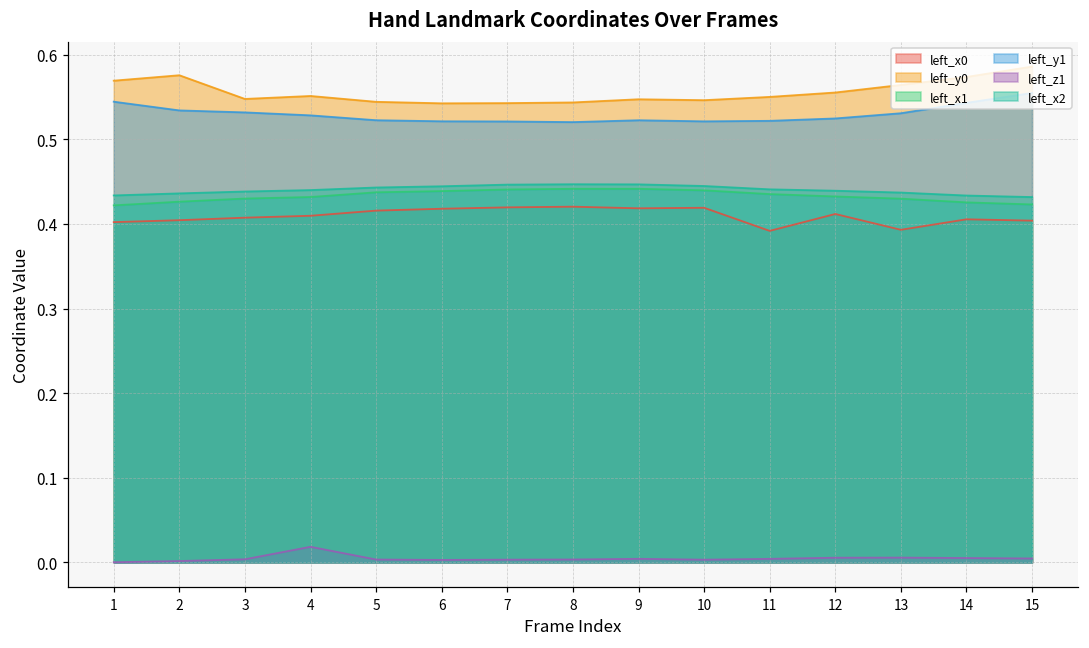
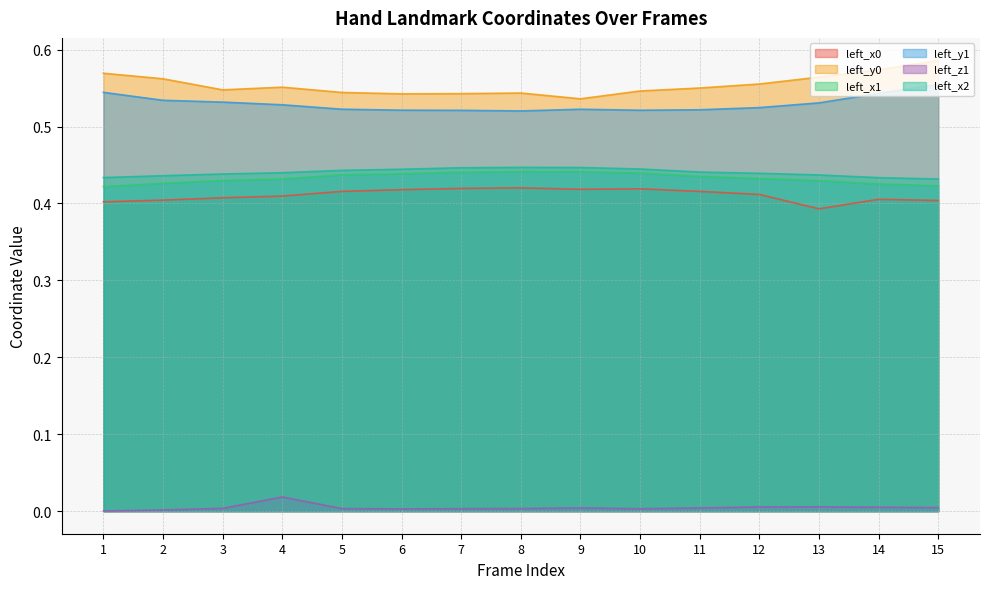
left_y0, 2: 0.58 -> 0.56
left_y0, 9: 0.55 -> 0.54
left_x0, 11: 0.39 -> 0.42
